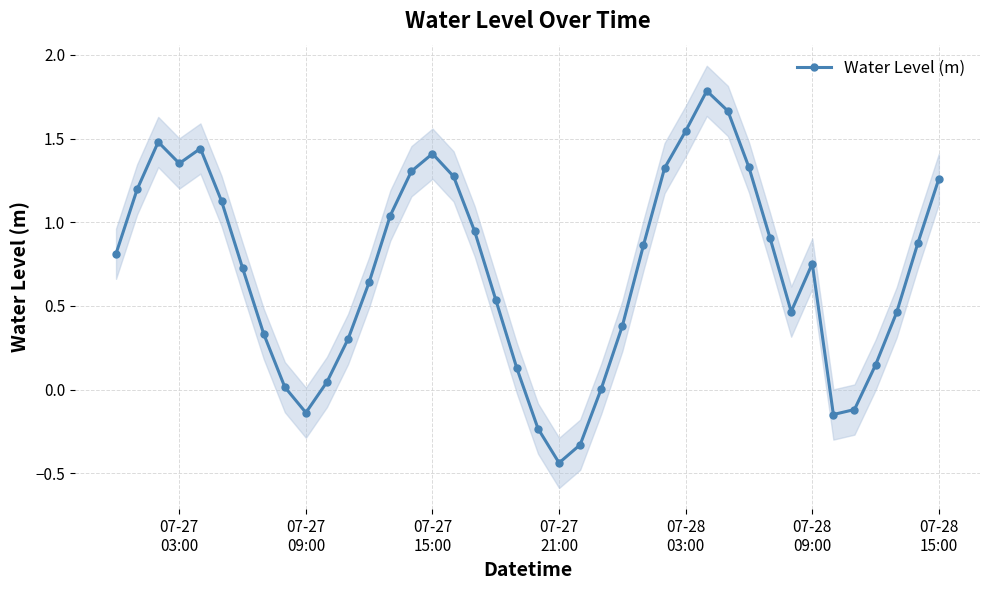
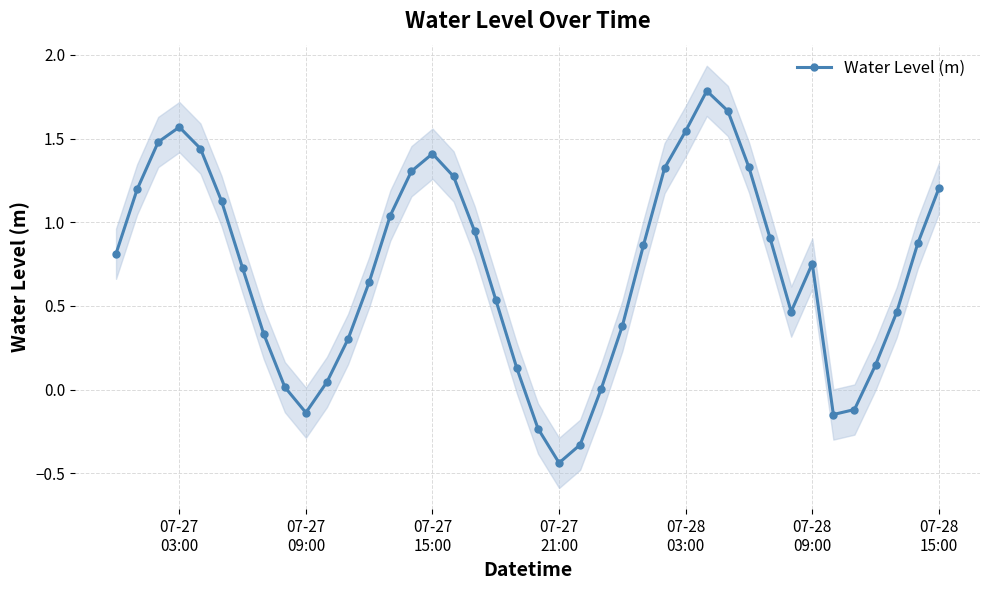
Water Level (m), 07-27 03:00: 1.35 -> 1.57
Water Level (m), 07-28 15:00: 1.26 -> 1.20
